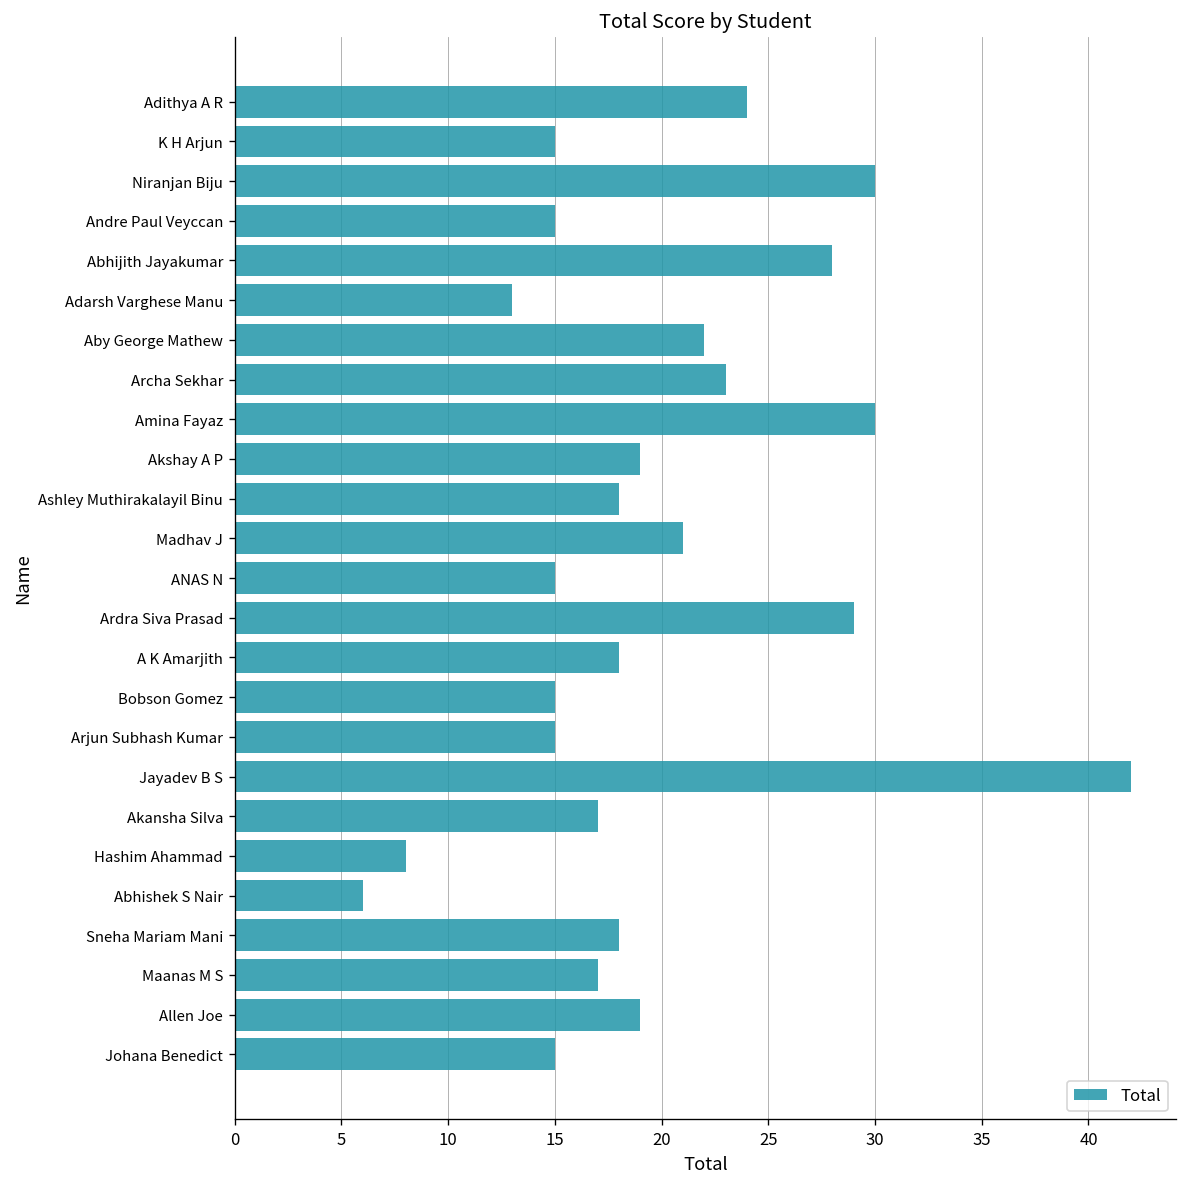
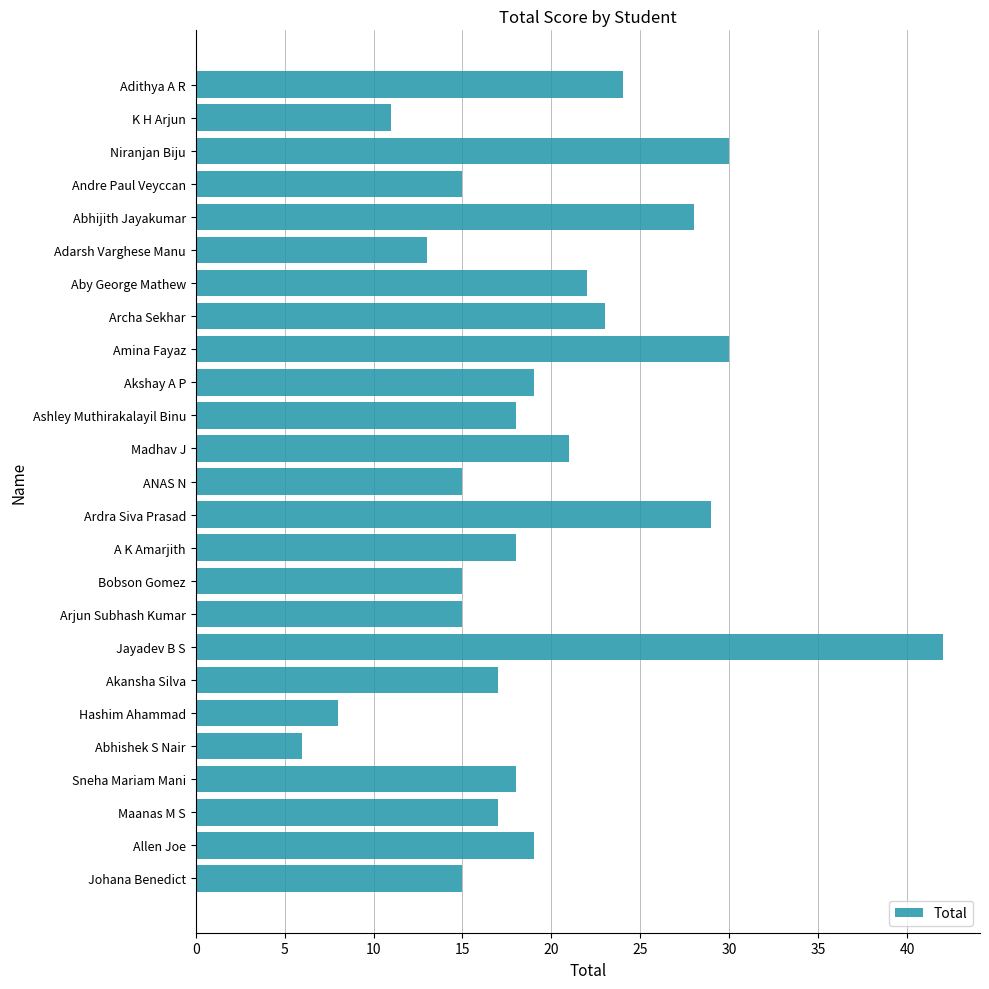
K H Arjun: 15 -> 11
